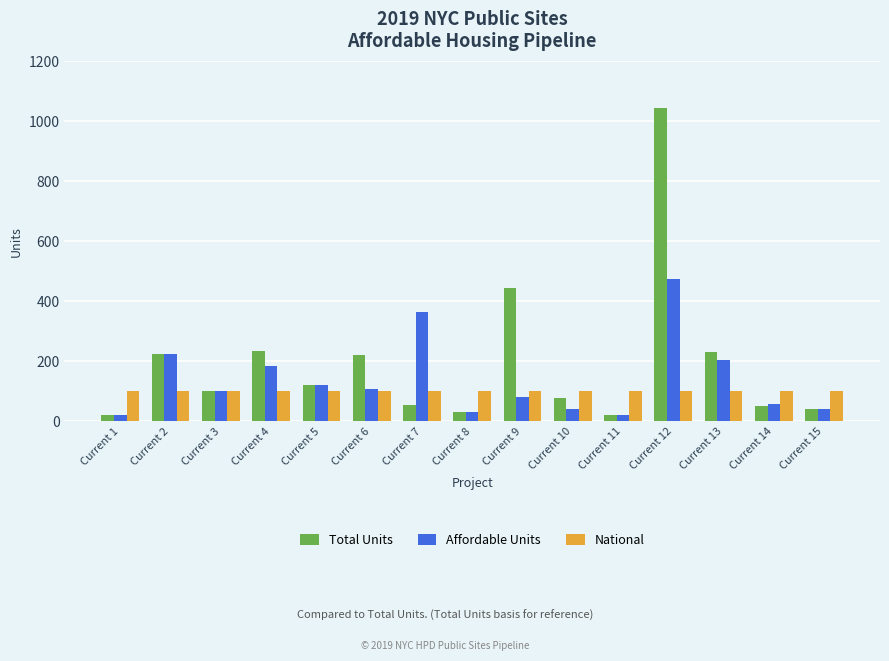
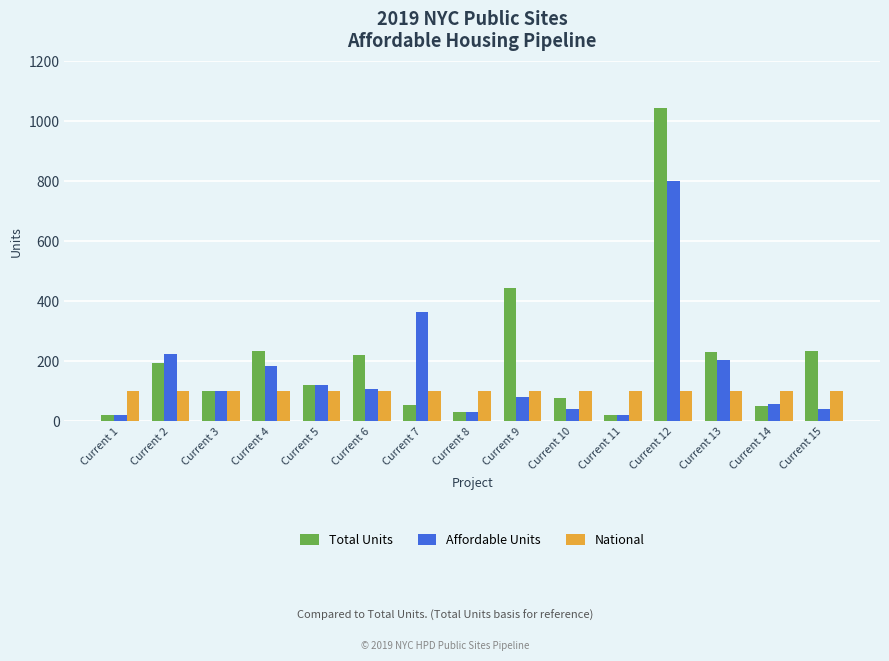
Total Units, Current 2: 220 -> 200
Affordable Units, Current 12: 480 -> 800
Total Units, Current 15: 40 -> 230
